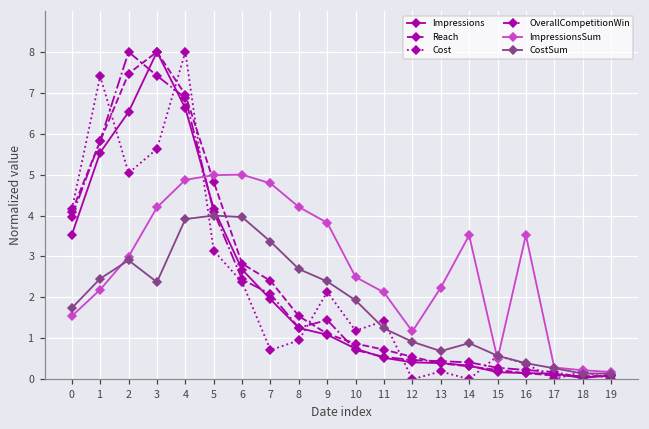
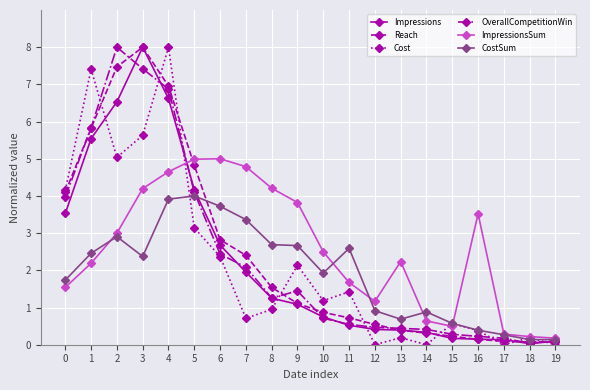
ImpressionsSum, 4: 4.9 -> 4.7
CostSum, 6: 4.0 -> 3.7
CostSum, 9: 2.4 -> 2.7
ImpressionsSum, 11: 2.1 -> 1.7
CostSum, 11: 1.2 -> 2.6
ImpressionsSum, 14: 3.5 -> 0.6
